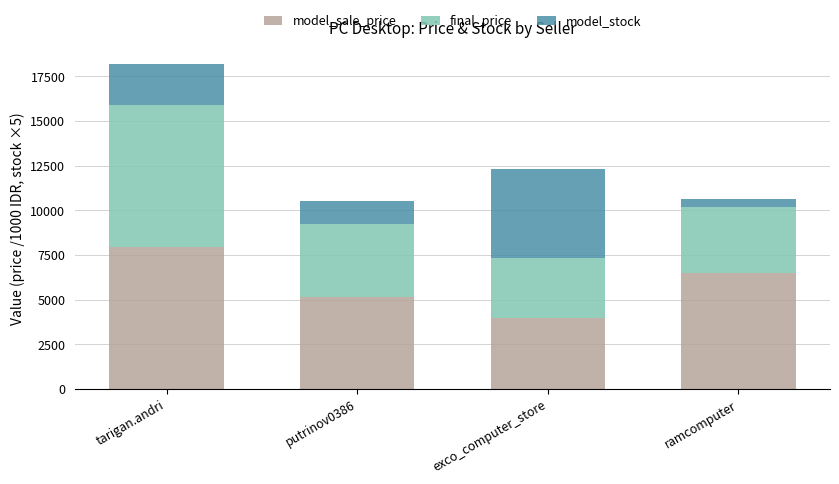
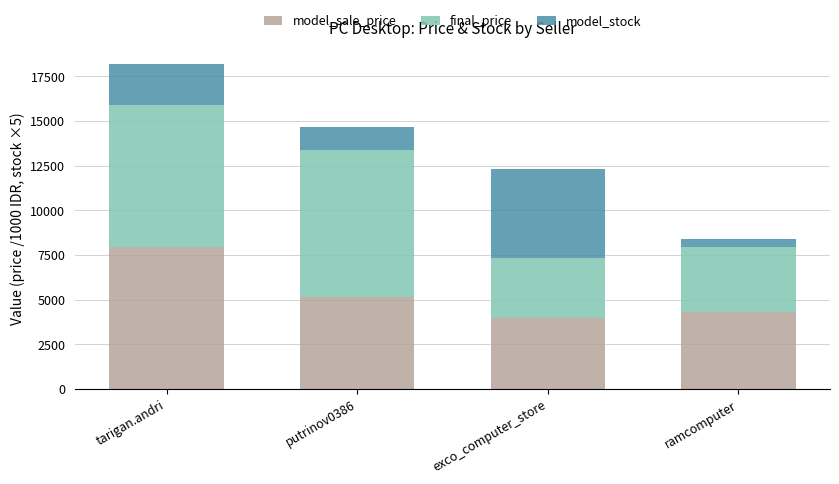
final_price, putrinov0386: 4100 -> 8200
model_sale_price, ramcomputer: 6500 -> 4300
